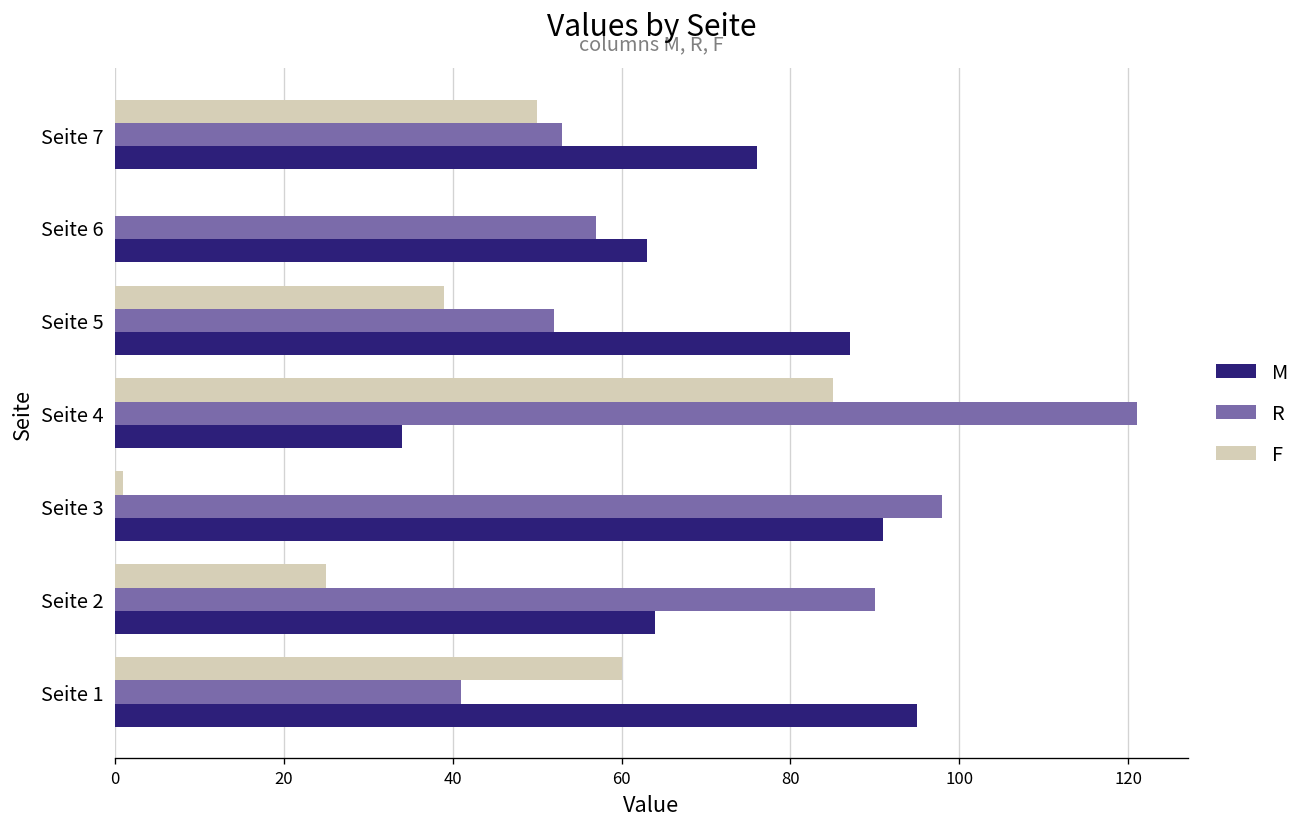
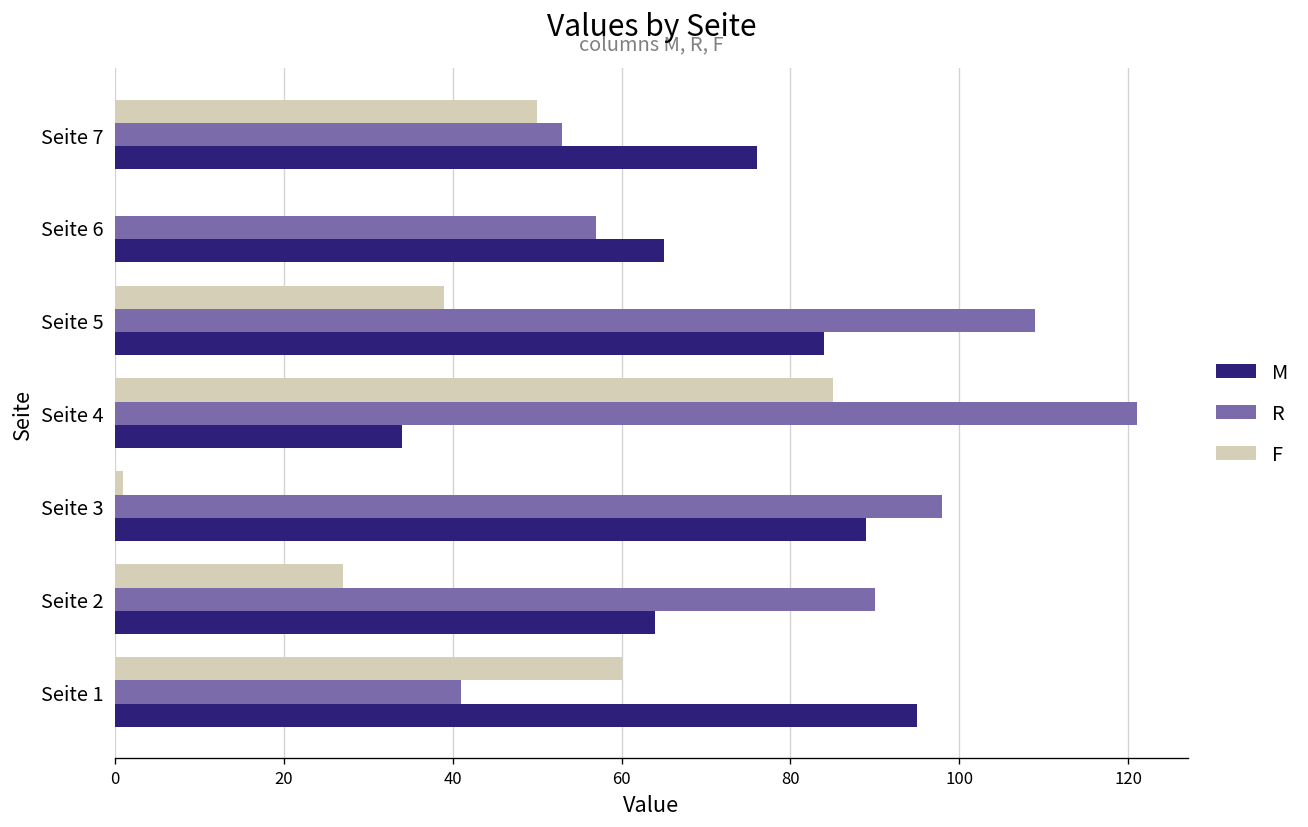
M, Seite 6: 63 -> 65
R, Seite 5: 52 -> 109
M, Seite 5: 87 -> 84
M, Seite 3: 91 -> 89
F, Seite 2: 25 -> 27
